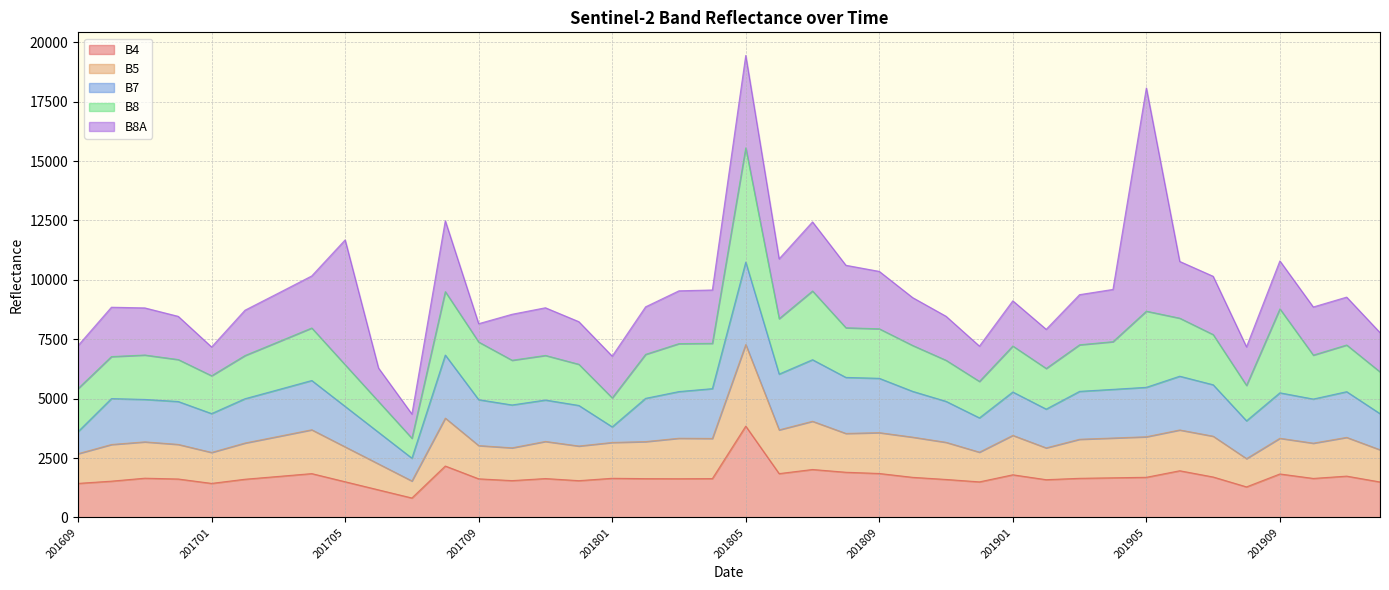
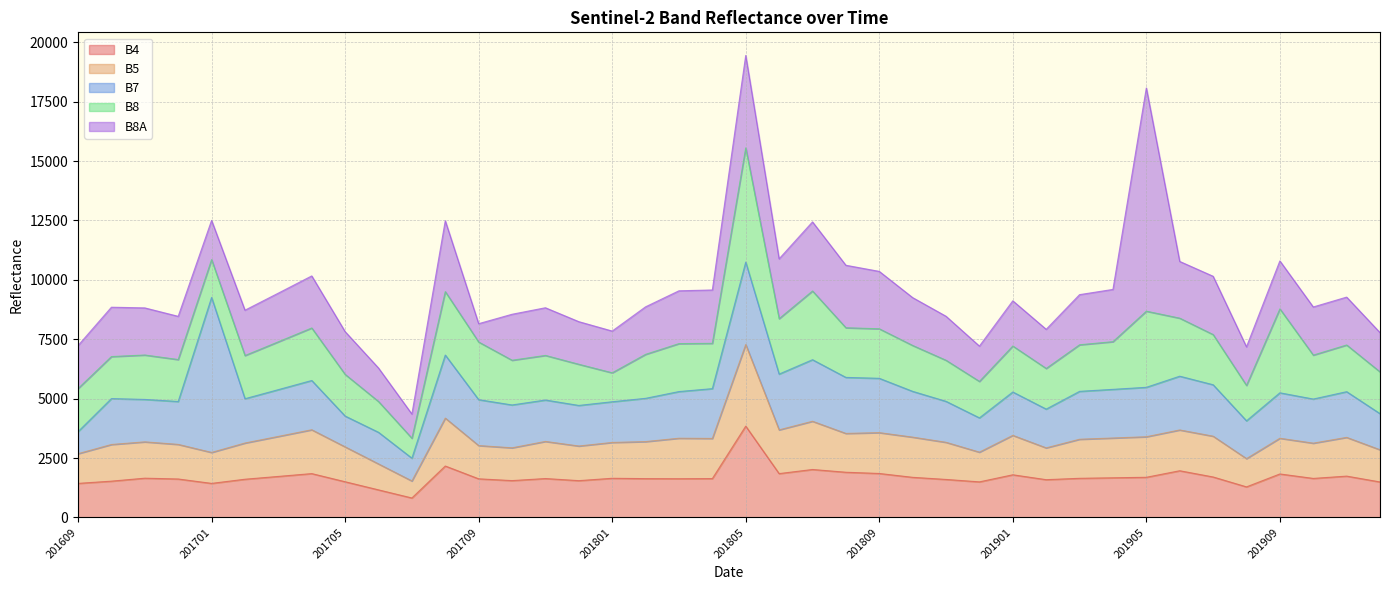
B7, 201701: 1600 -> 6500
B8A, 201701: 1200 -> 1700
B7, 201705: 1700 -> 1300
B8A, 201705: 5300 -> 1800
B7, 201801: 700 -> 1700
